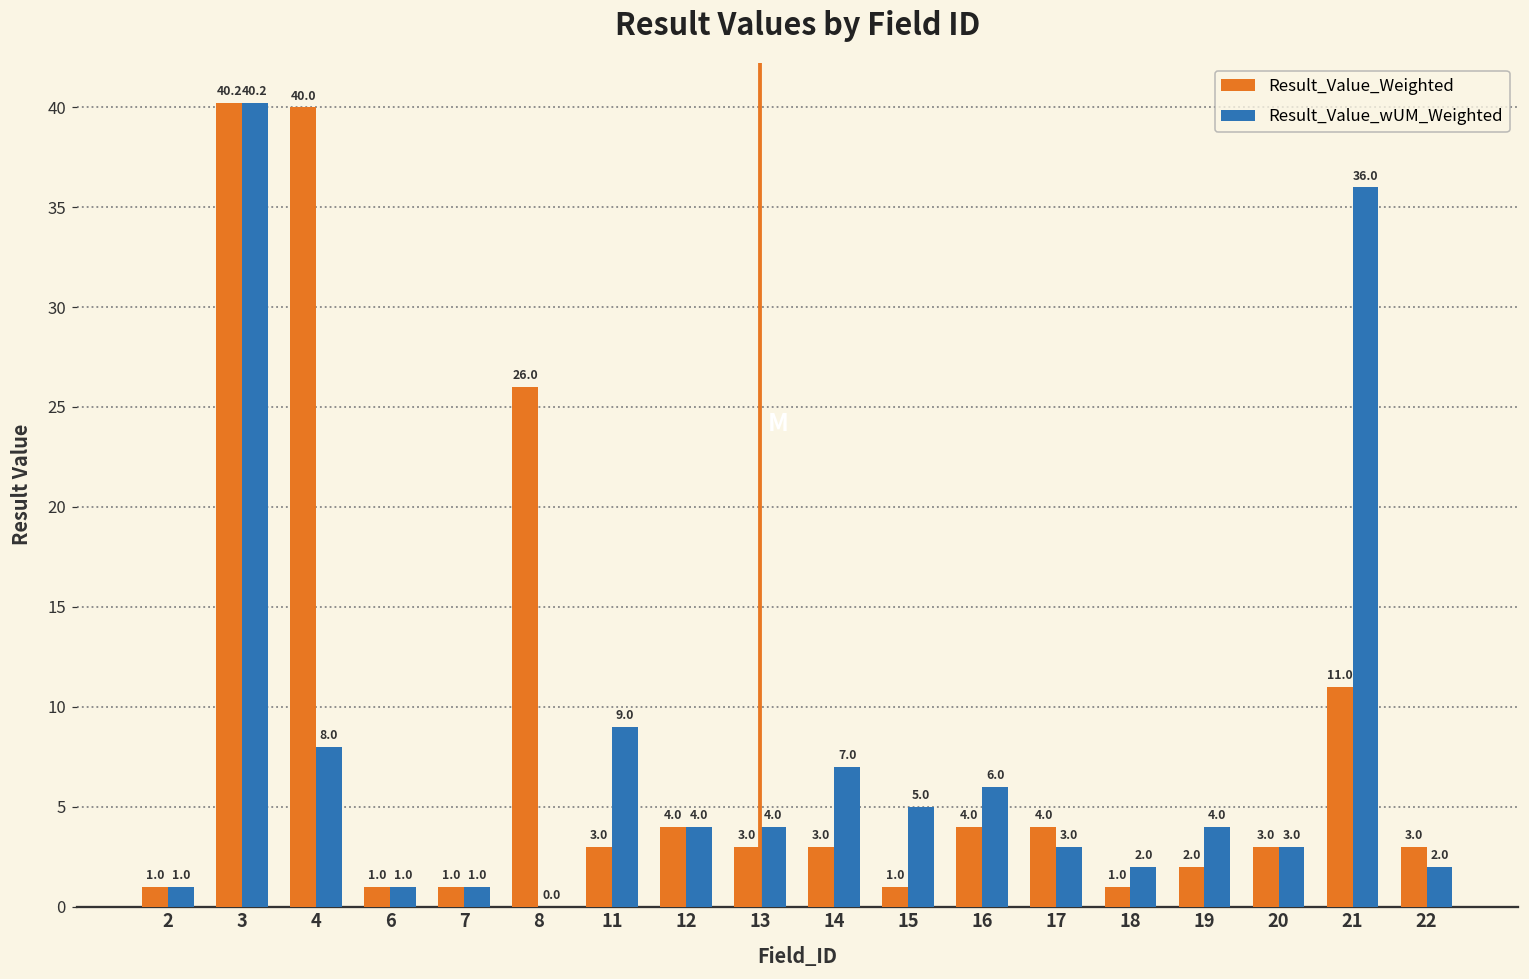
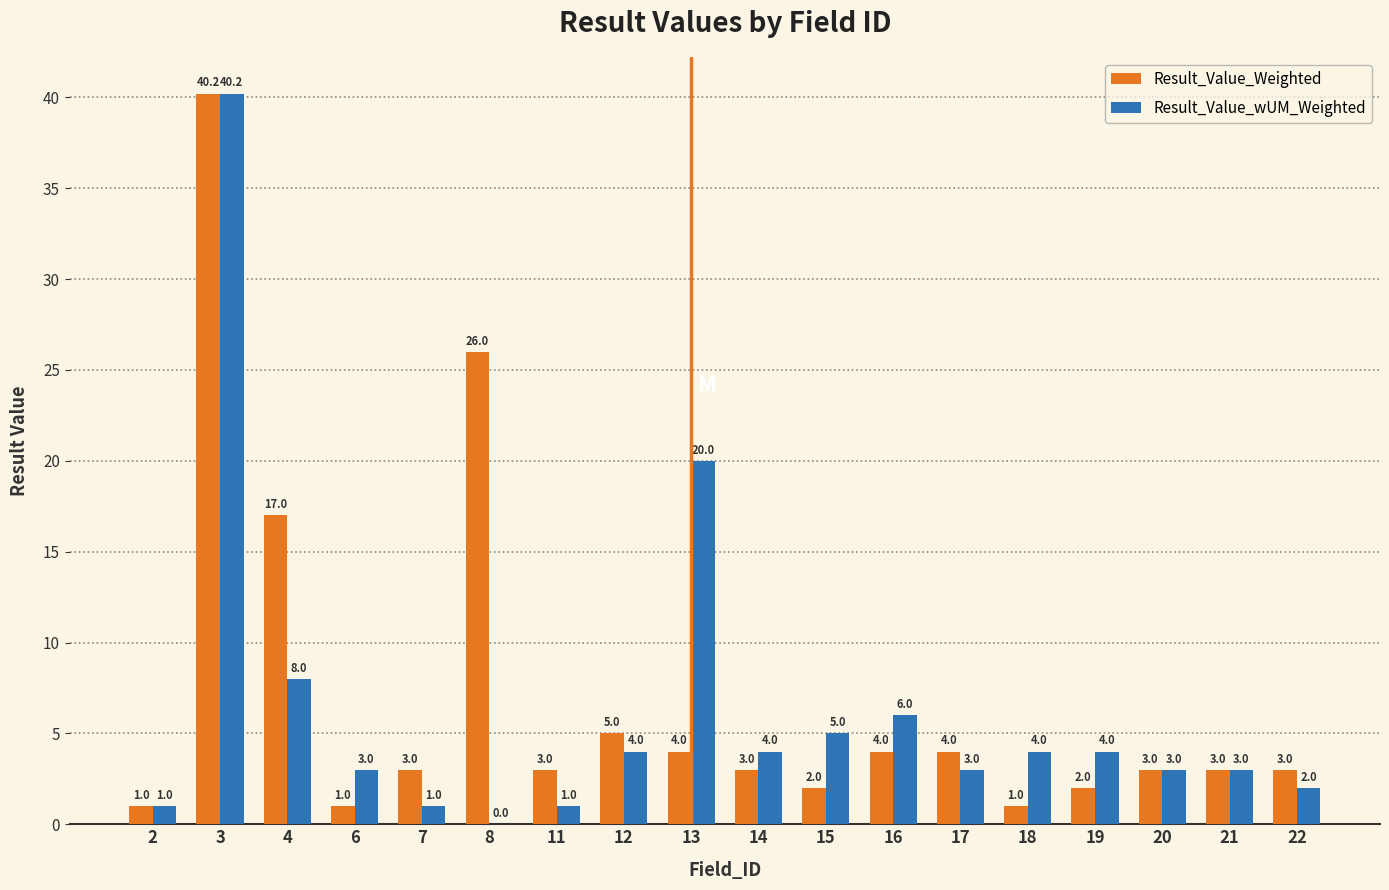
Result_Value_Weighted, 4: 40.0 -> 17.0
Result_Value_wUM_Weighted, 6: 1.0 -> 3.0
Result_Value_Weighted, 7: 1.0 -> 3.0
Result_Value_wUM_Weighted, 11: 9.0 -> 1.0
Result_Value_Weighted, 12: 4.0 -> 5.0
Result_Value_Weighted, 13: 3.0 -> 4.0
Result_Value_wUM_Weighted, 13: 4.0 -> 20.0
Result_Value_wUM_Weighted, 14: 7.0 -> 4.0
Result_Value_Weighted, 15: 1.0 -> 2.0
Result_Value_wUM_Weighted, 18: 2.0 -> 4.0
Result_Value_Weighted, 21: 11.0 -> 3.0
Result_Value_wUM_Weighted, 21: 36.0 -> 3.0
